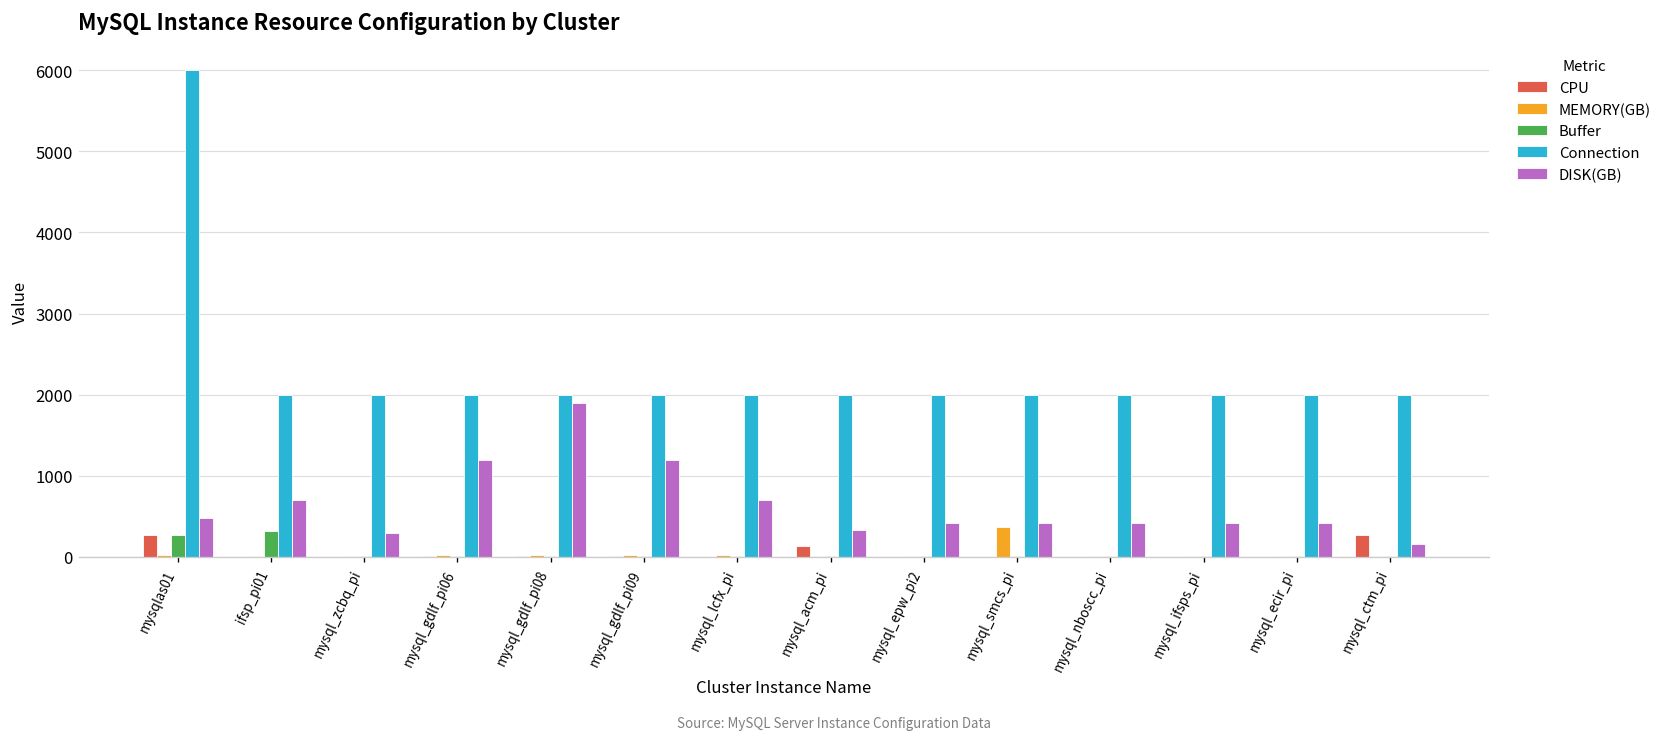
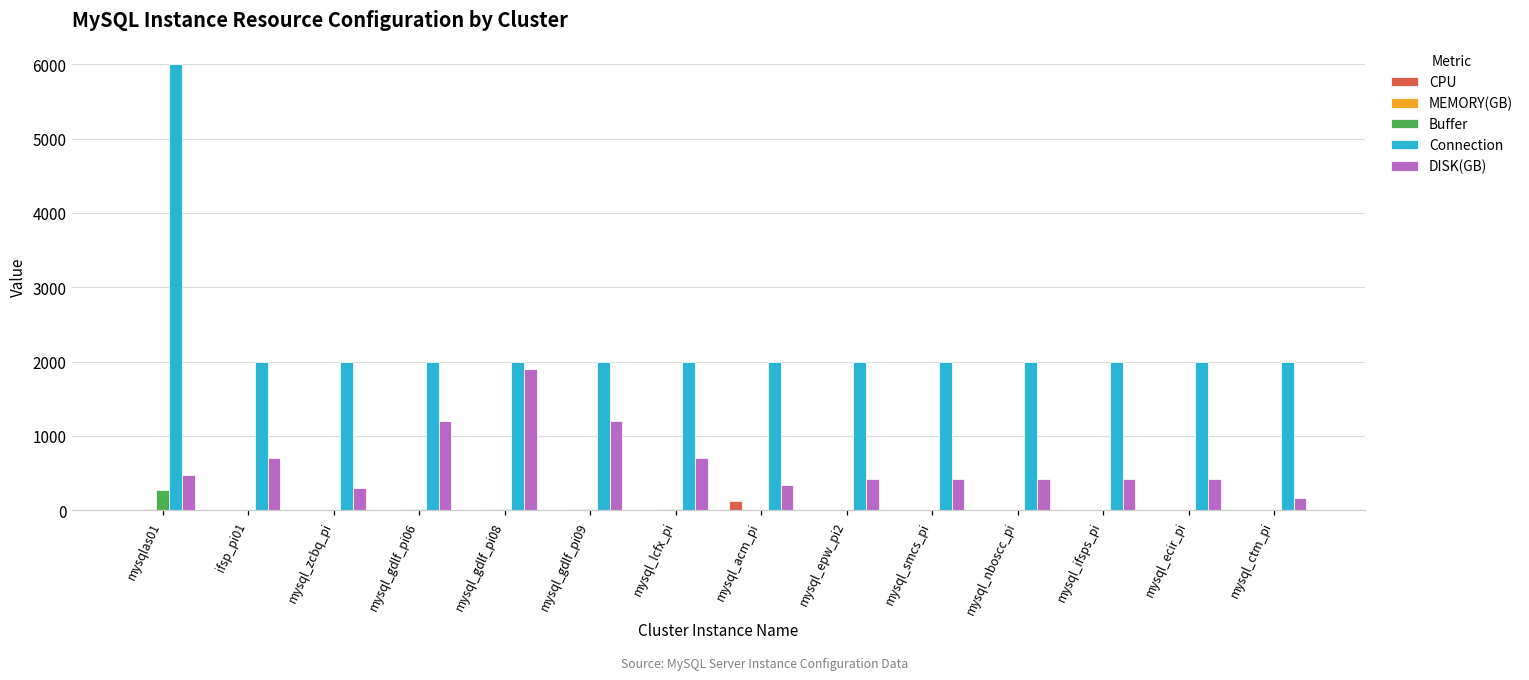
CPU, mysqlas01: 300 -> 0
Buffer, ifsp_pi01: 300 -> 0
MEMORY(GB), mysql_smcs_pi: 400 -> 0
CPU, mysql_ctm_pi: 300 -> 0
